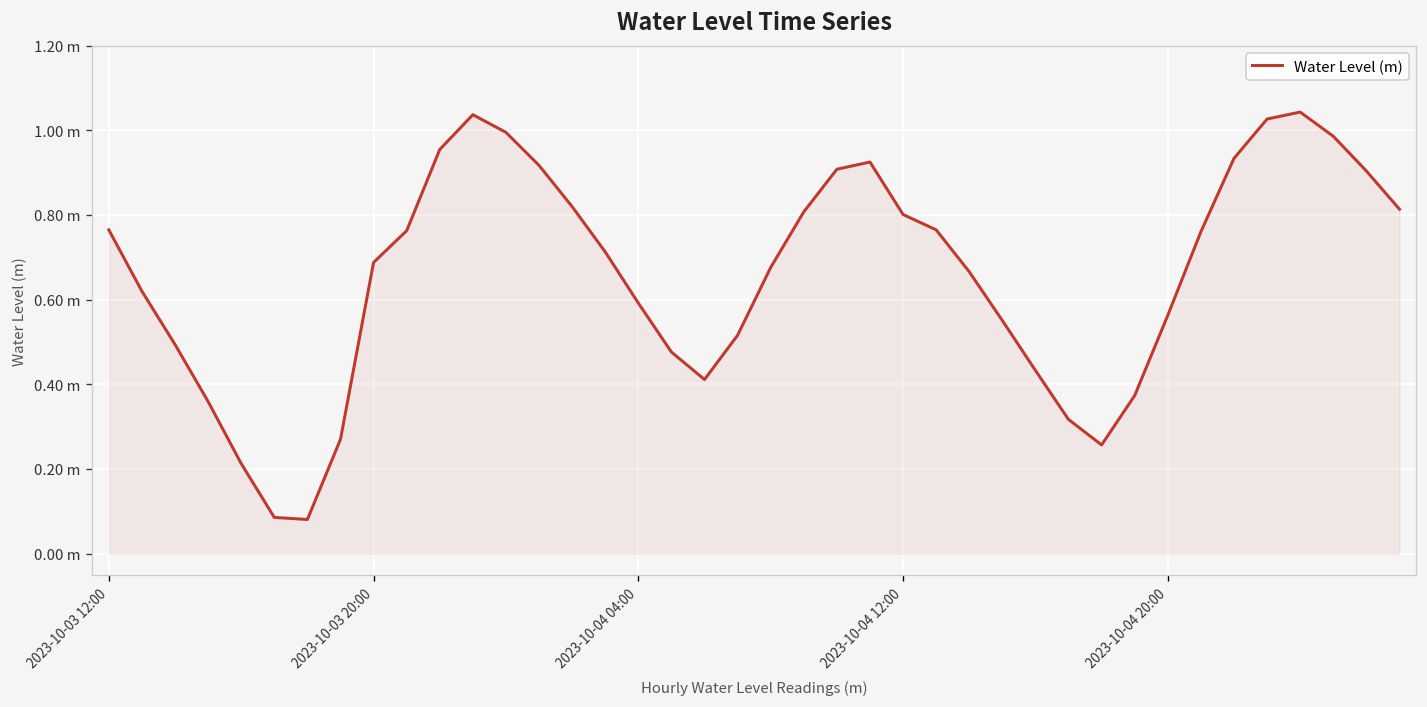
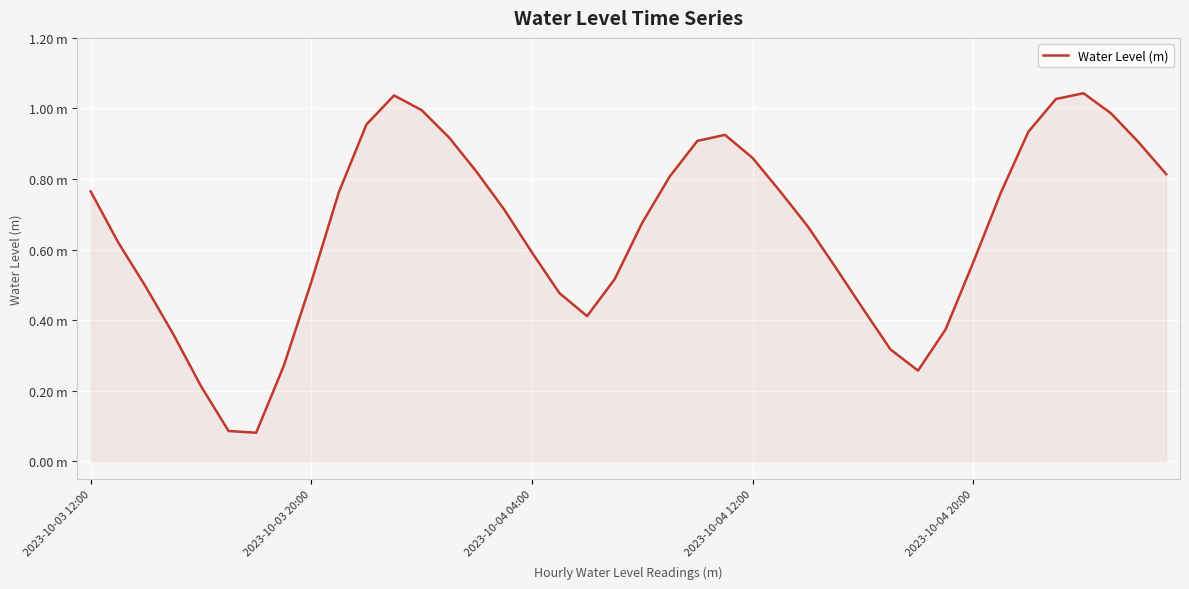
2023-10-03 20:00: 0.69 m -> 0.51 m
2023-10-04 12:00: 0.80 m -> 0.86 m
